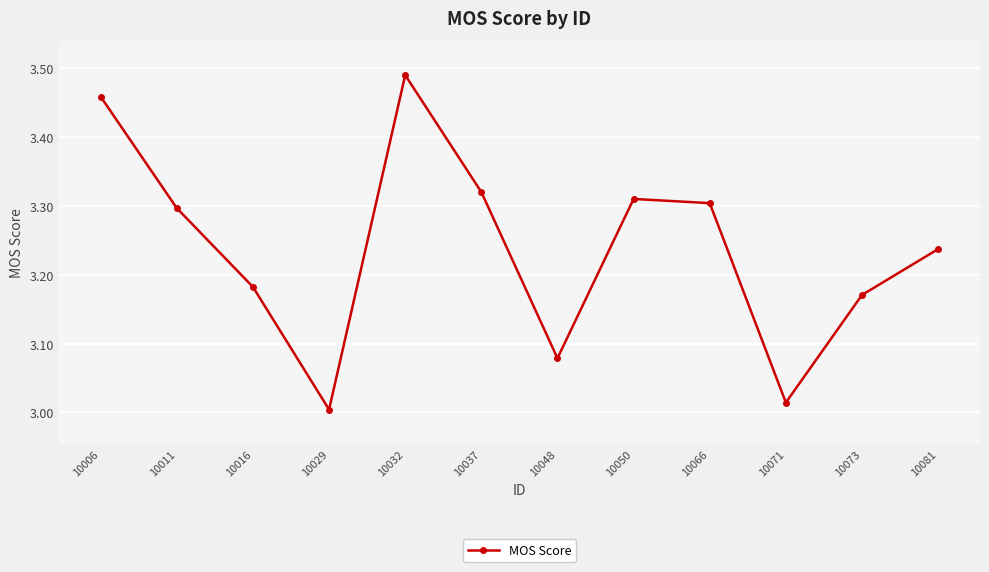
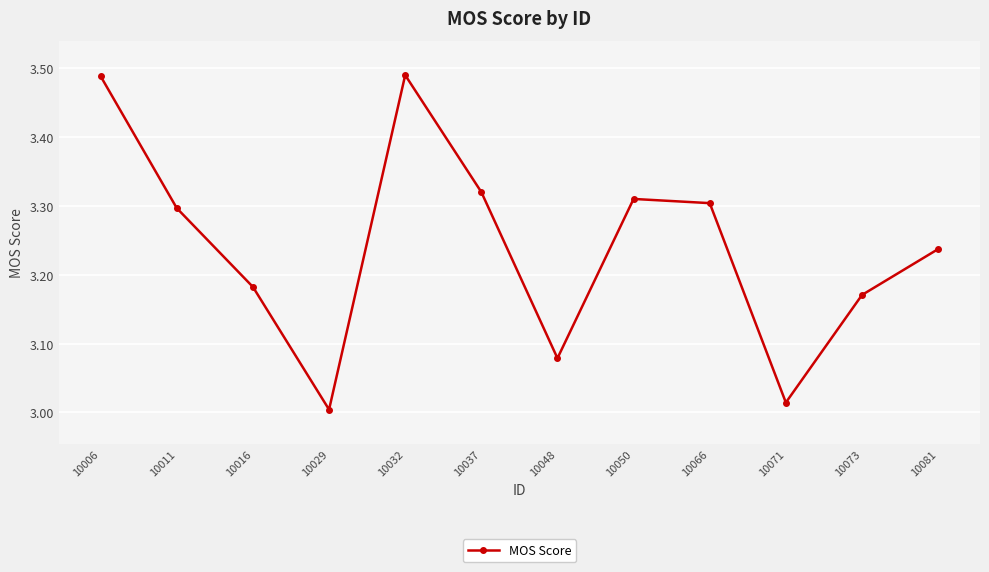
10006: 3.46 -> 3.49
